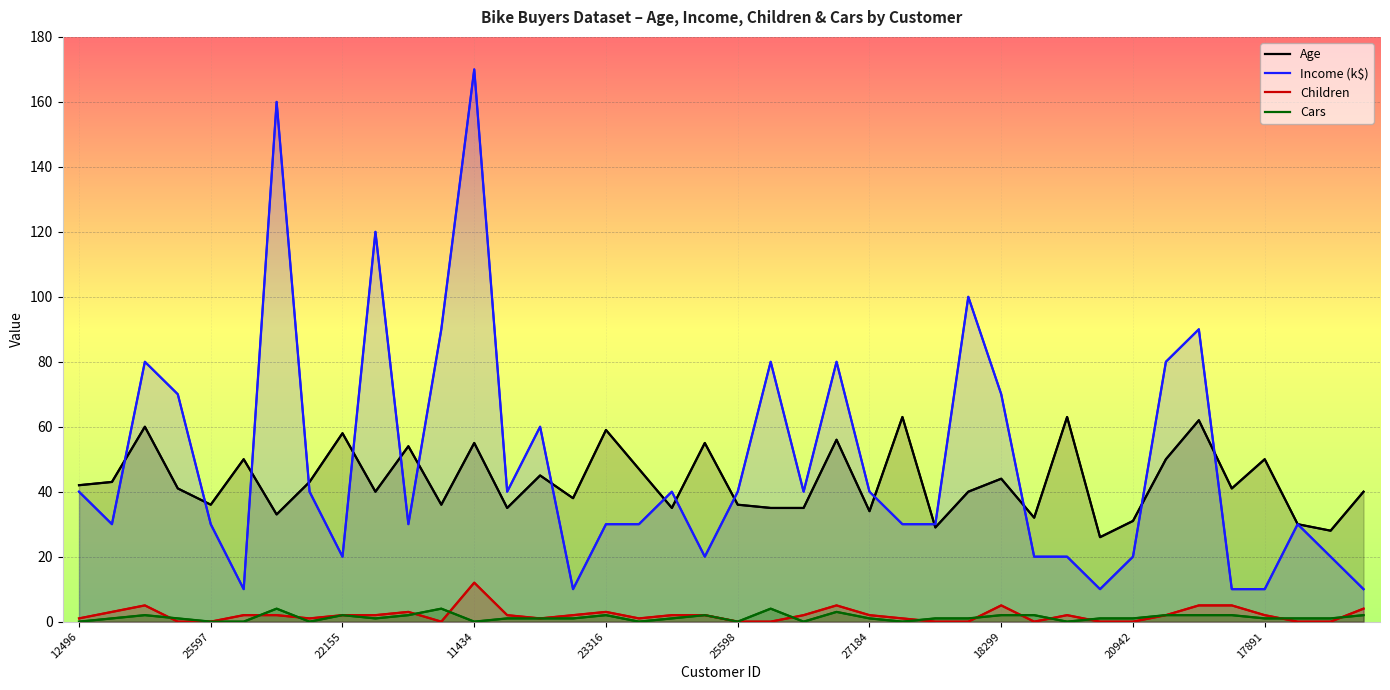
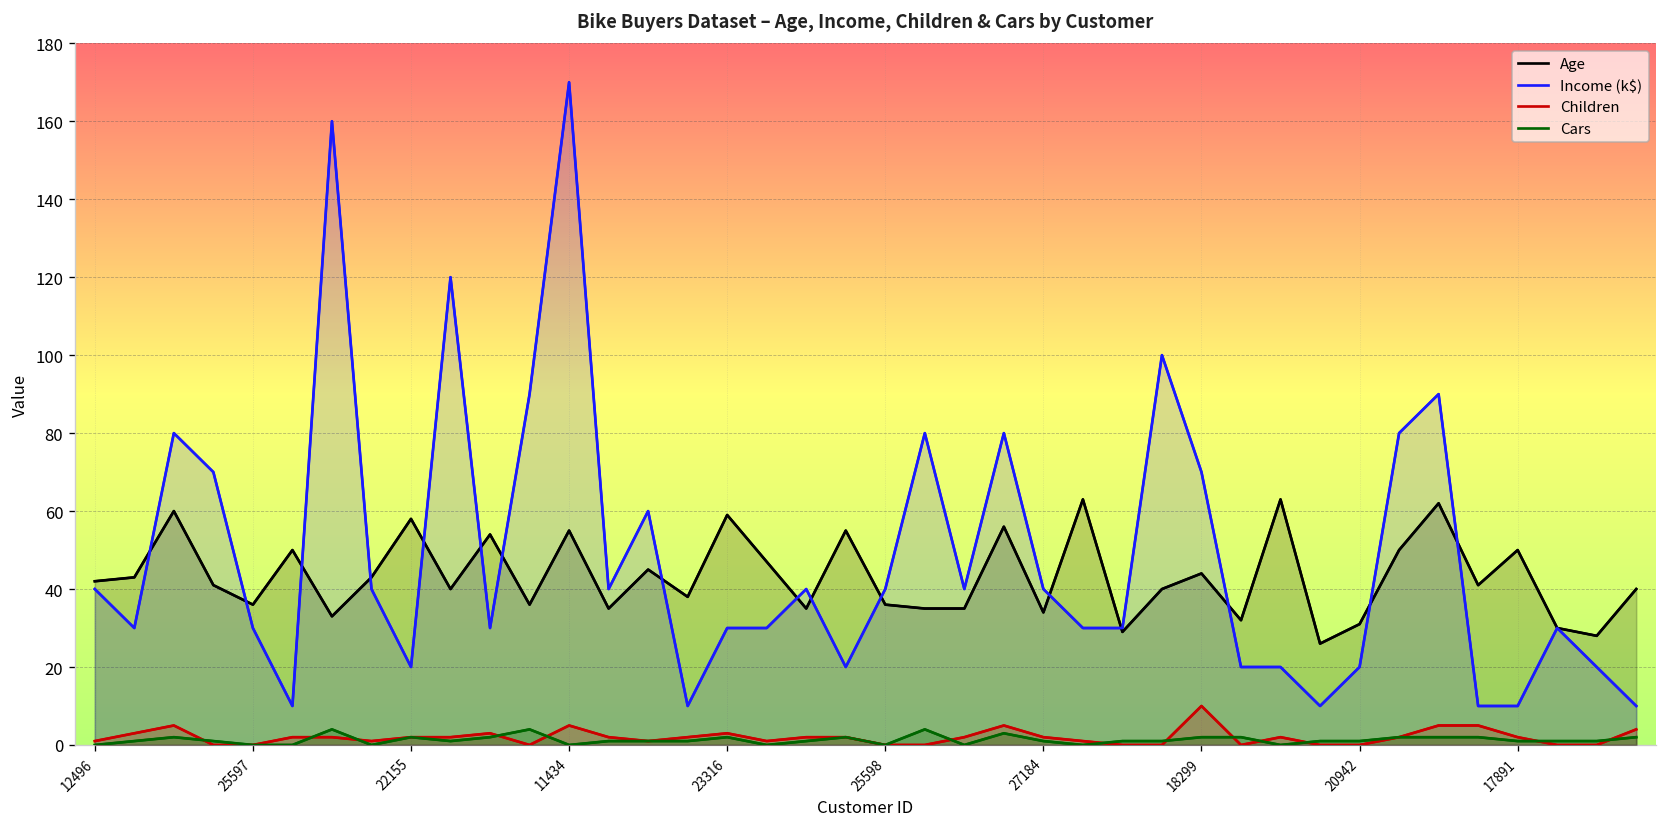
Children, 11434: 12 -> 5
Children, 18299: 5 -> 10
